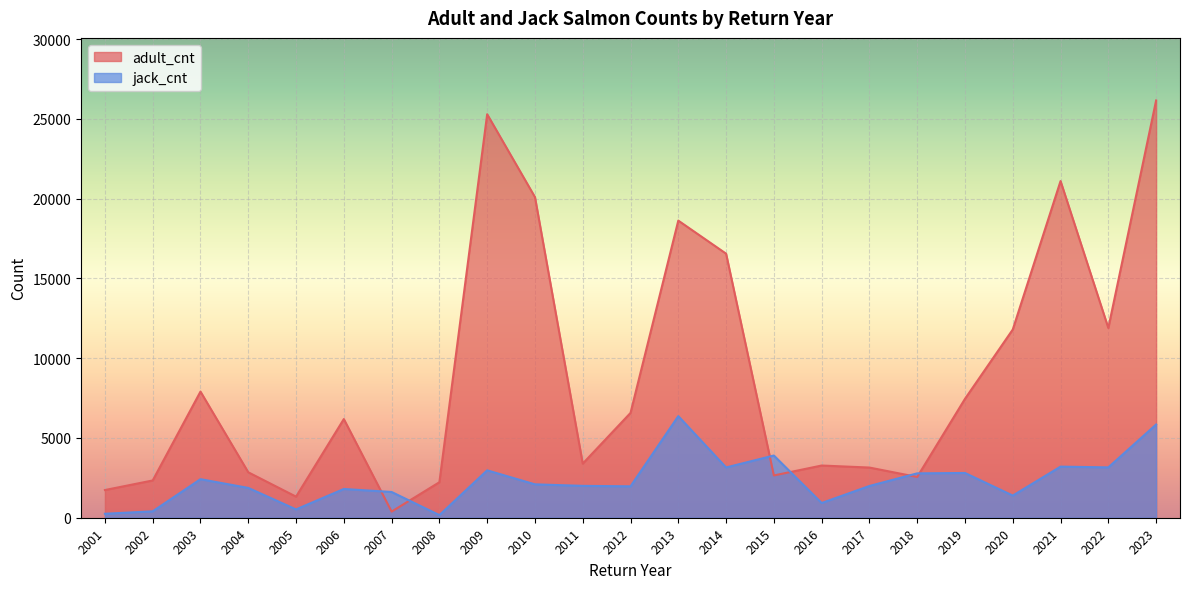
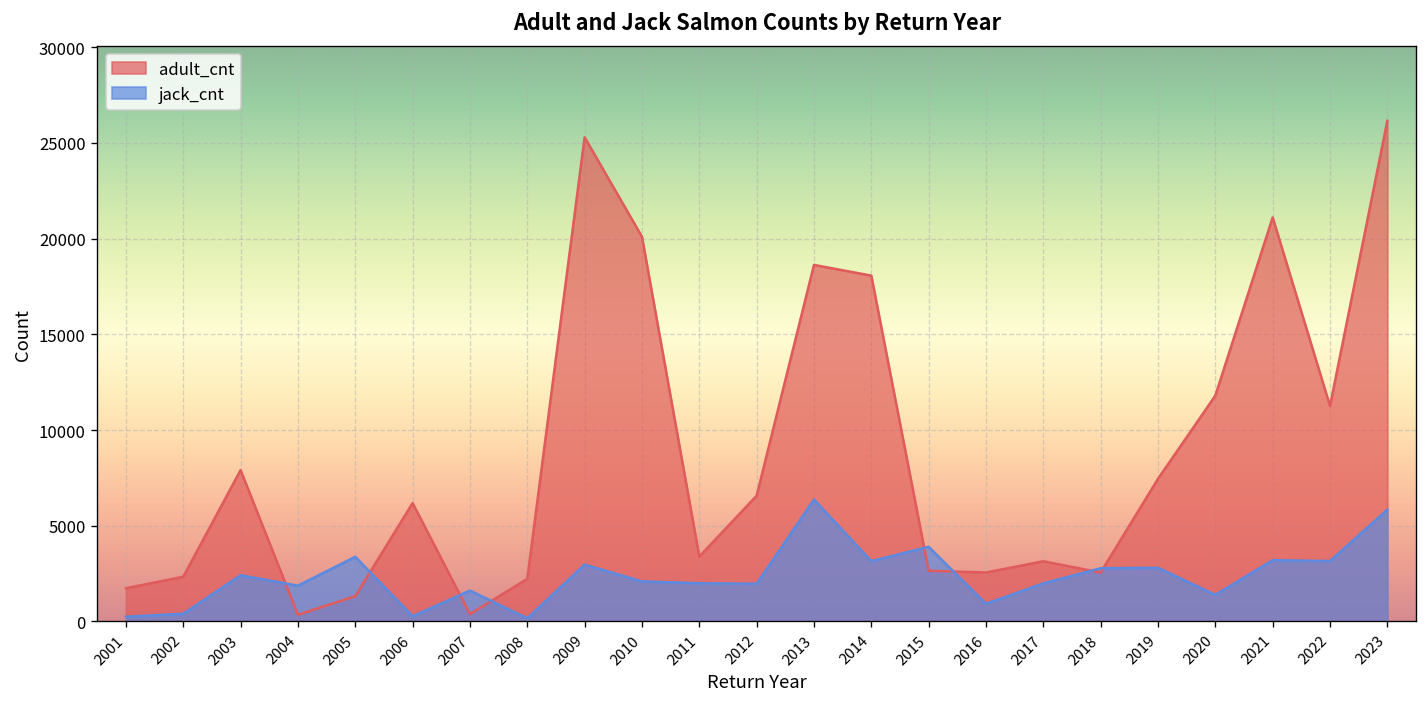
adult_cnt, 2004: 2800 -> 400
jack_cnt, 2005: 500 -> 3400
jack_cnt, 2006: 1800 -> 300
adult_cnt, 2014: 16600 -> 18100
adult_cnt, 2016: 3300 -> 2600
adult_cnt, 2022: 11900 -> 11300
